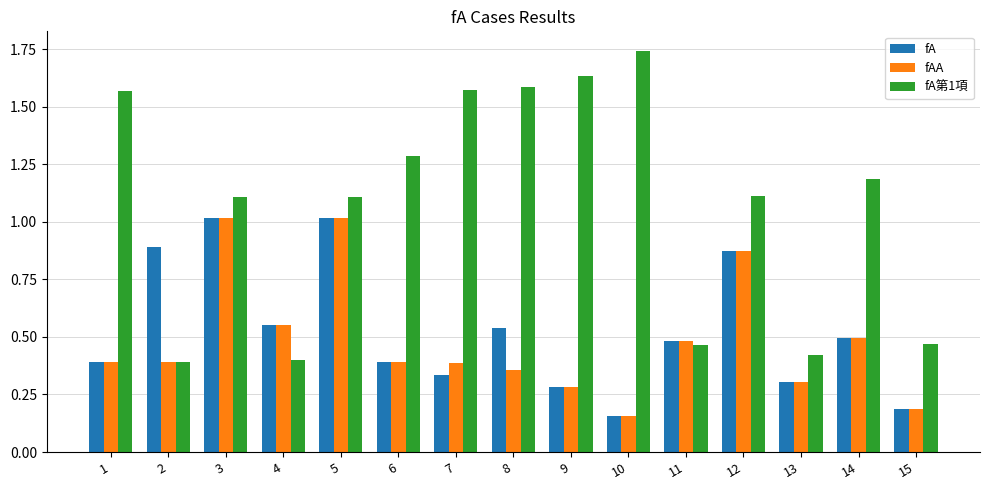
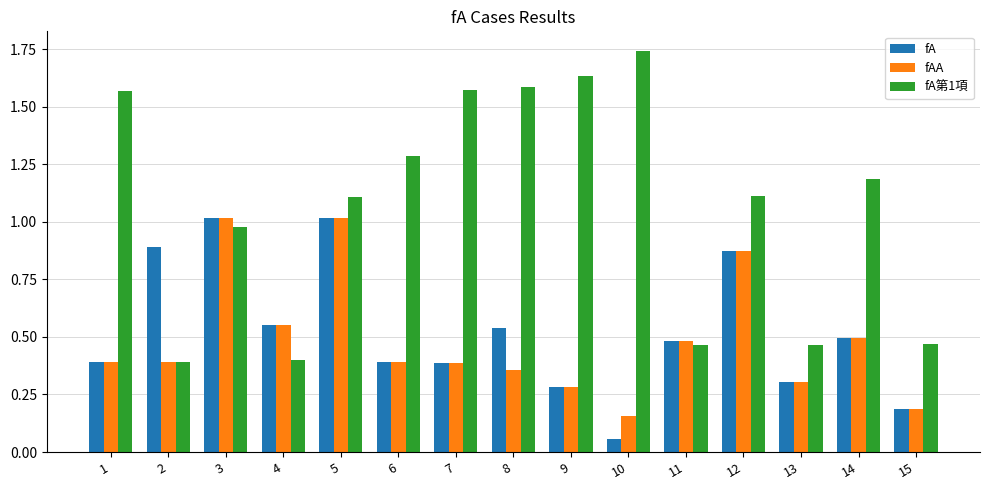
fA第1項, 3: 1.11 -> 0.98
fA, 7: 0.34 -> 0.39
fA, 10: 0.16 -> 0.05
fA第1項, 13: 0.42 -> 0.47
